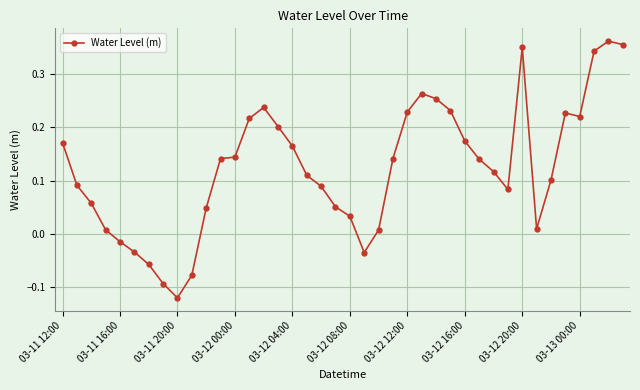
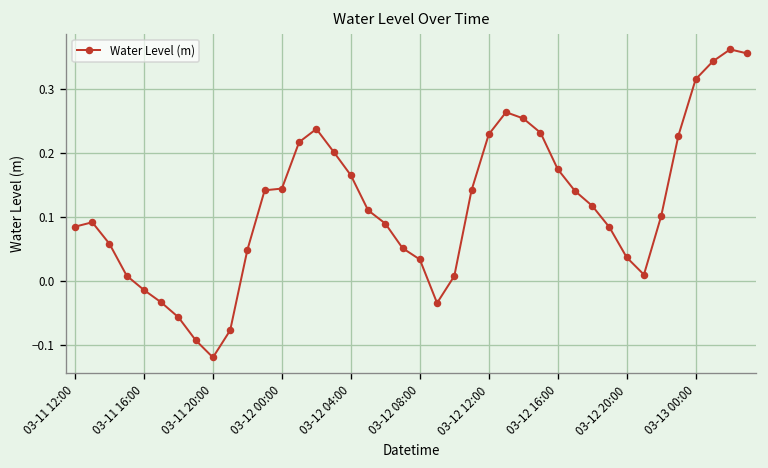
03-11 12:00: 0.17 -> 0.08
03-12 20:00: 0.35 -> 0.04
03-13 00:00: 0.22 -> 0.31
